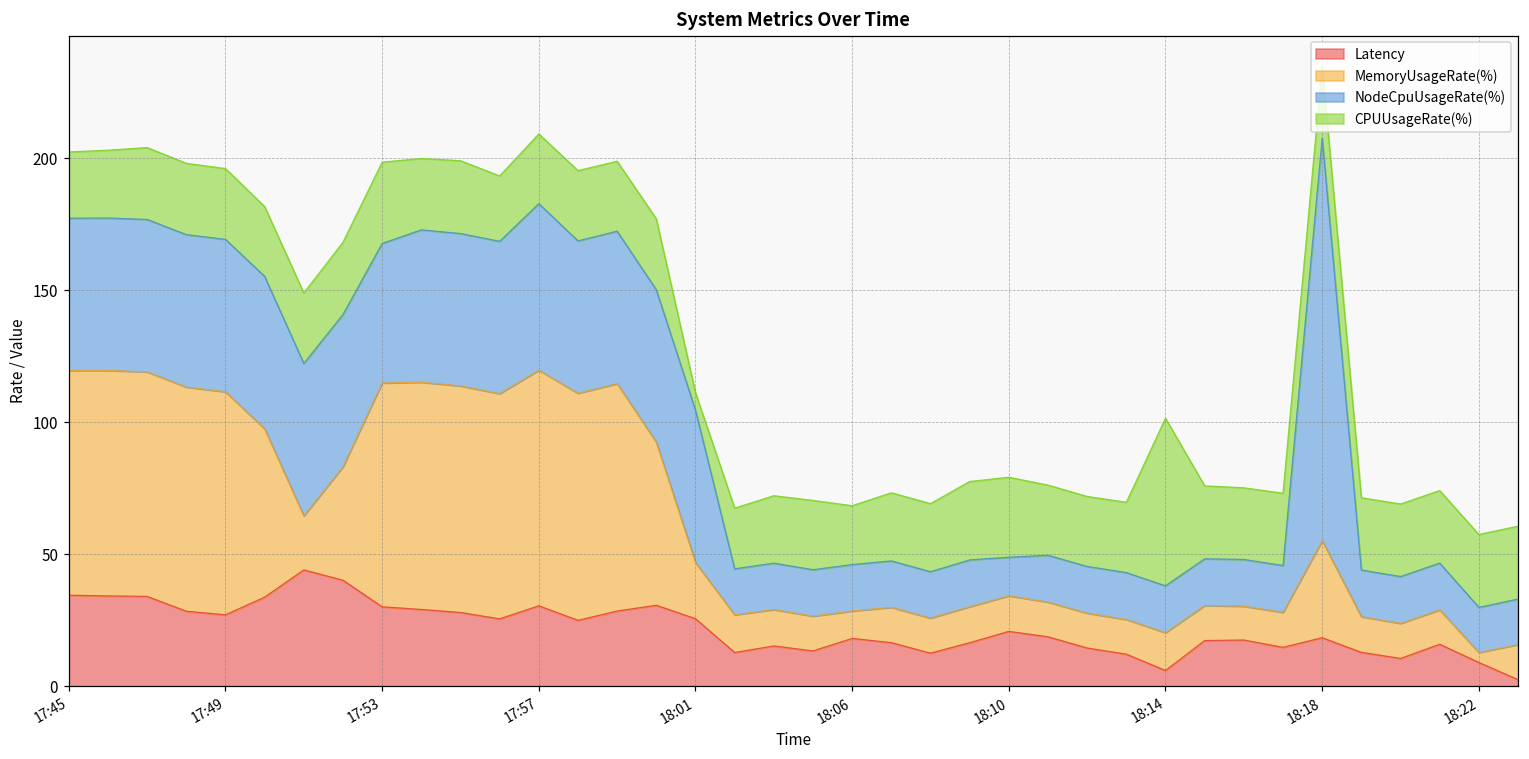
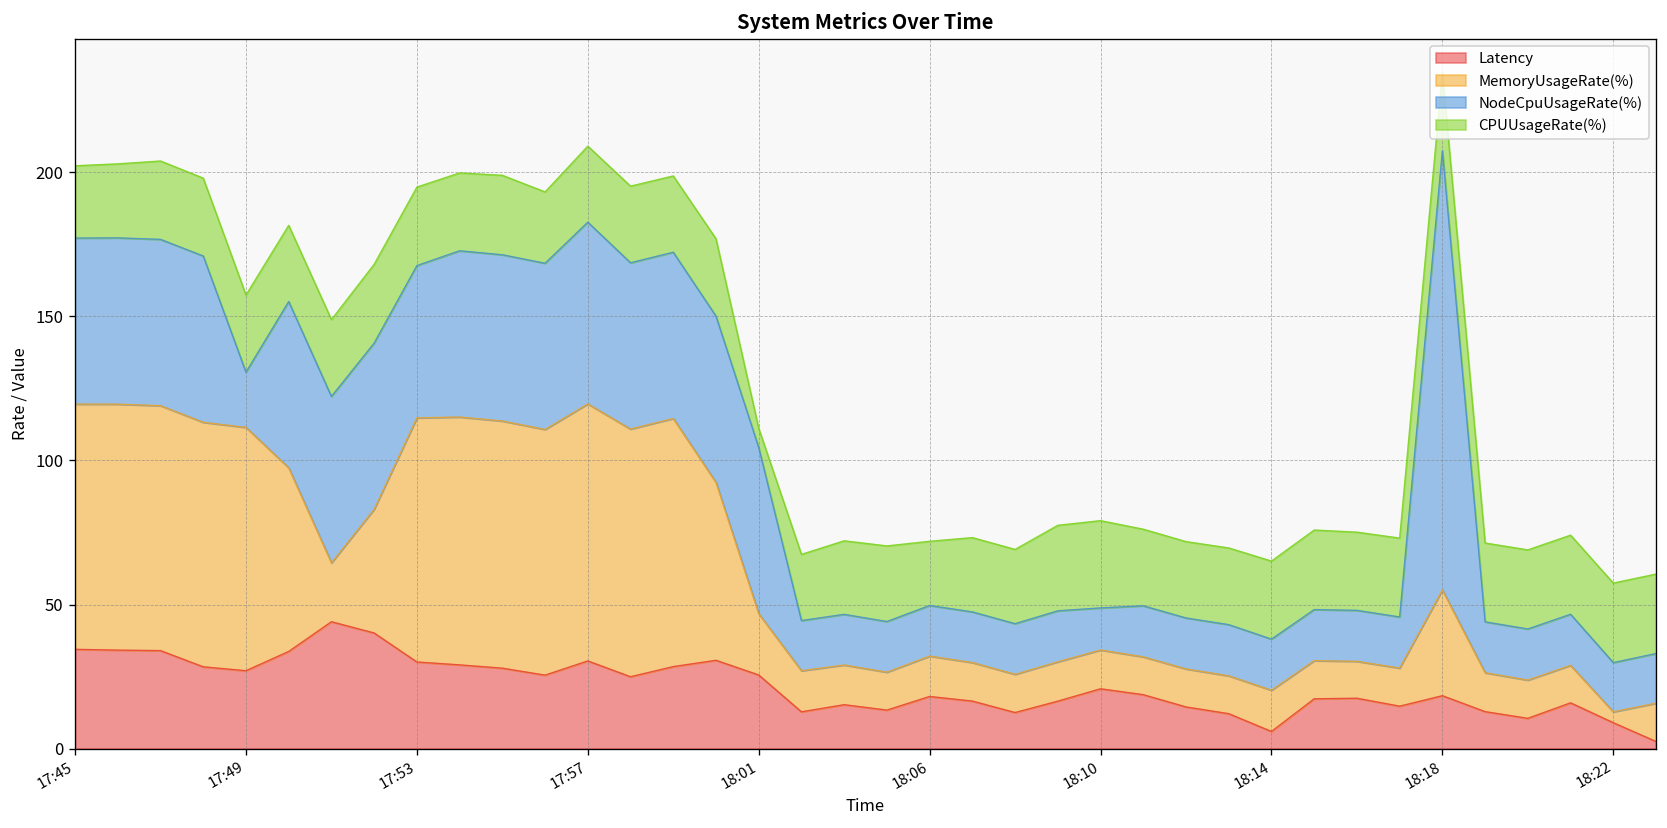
NodeCpuUsageRate(%), 17:49: 58 -> 19
CPUUsageRate(%), 17:53: 31 -> 27
MemoryUsageRate(%), 18:06: 10 -> 14
CPUUsageRate(%), 18:14: 63 -> 27
